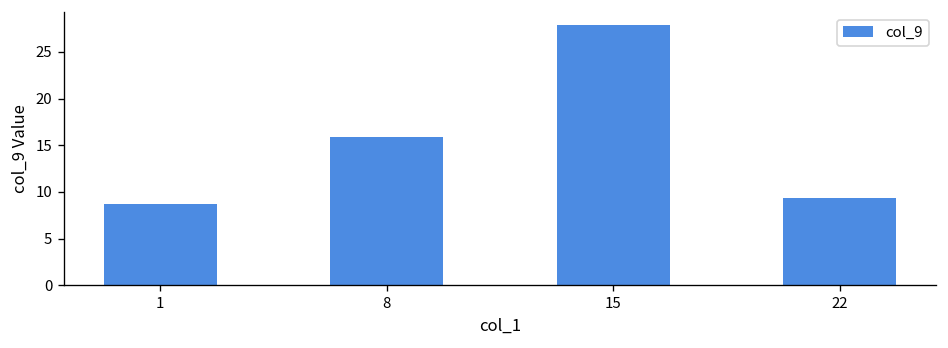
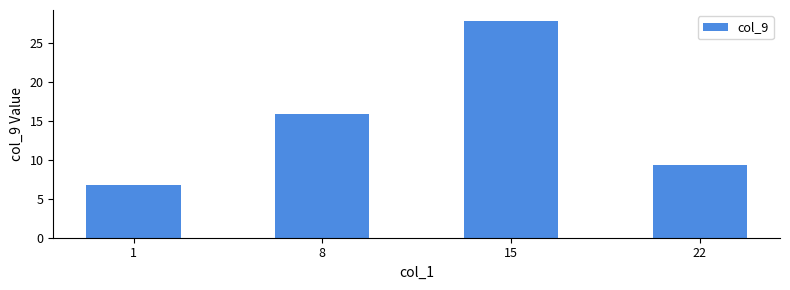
1: 9 -> 7
